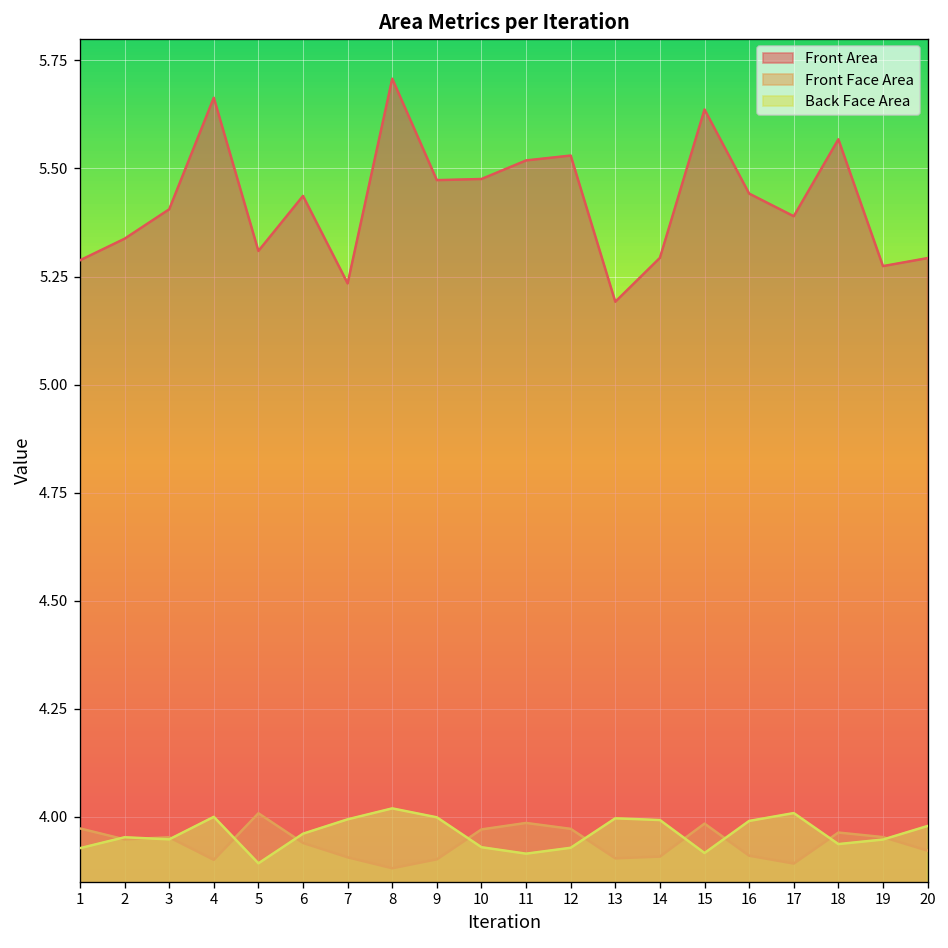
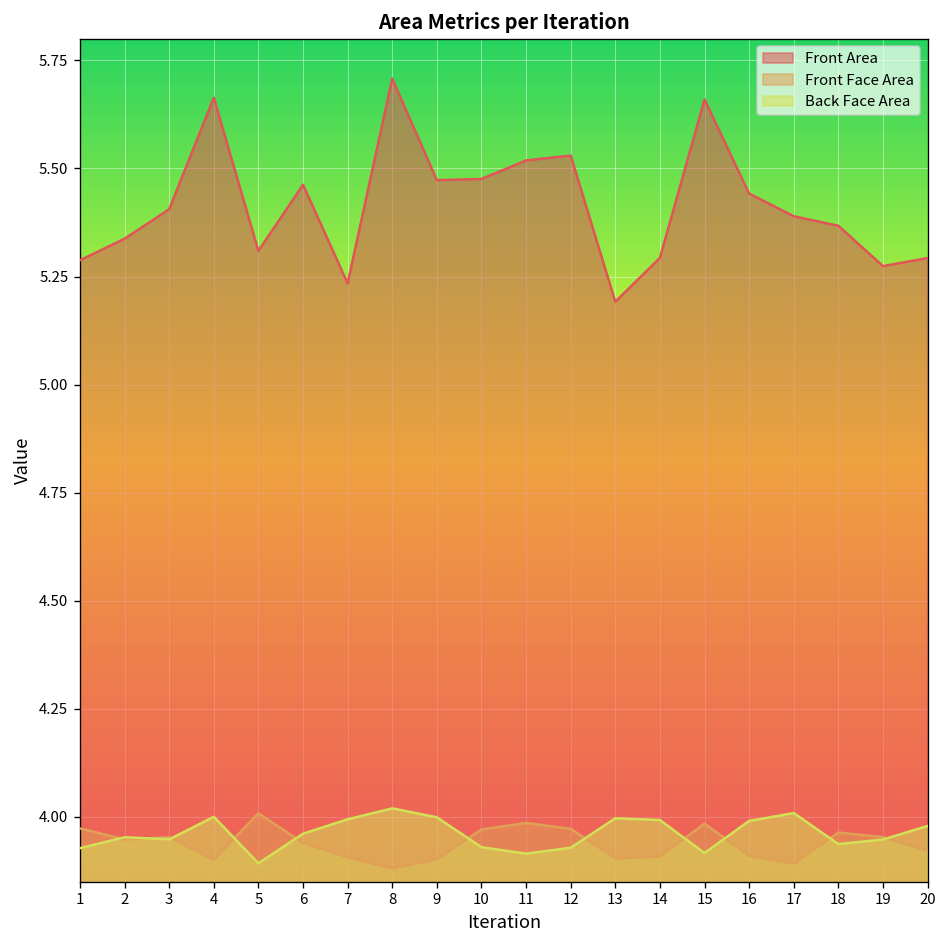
Front Area, 6: 5.44 -> 5.46
Front Area, 15: 5.64 -> 5.66
Front Area, 18: 5.57 -> 5.37
